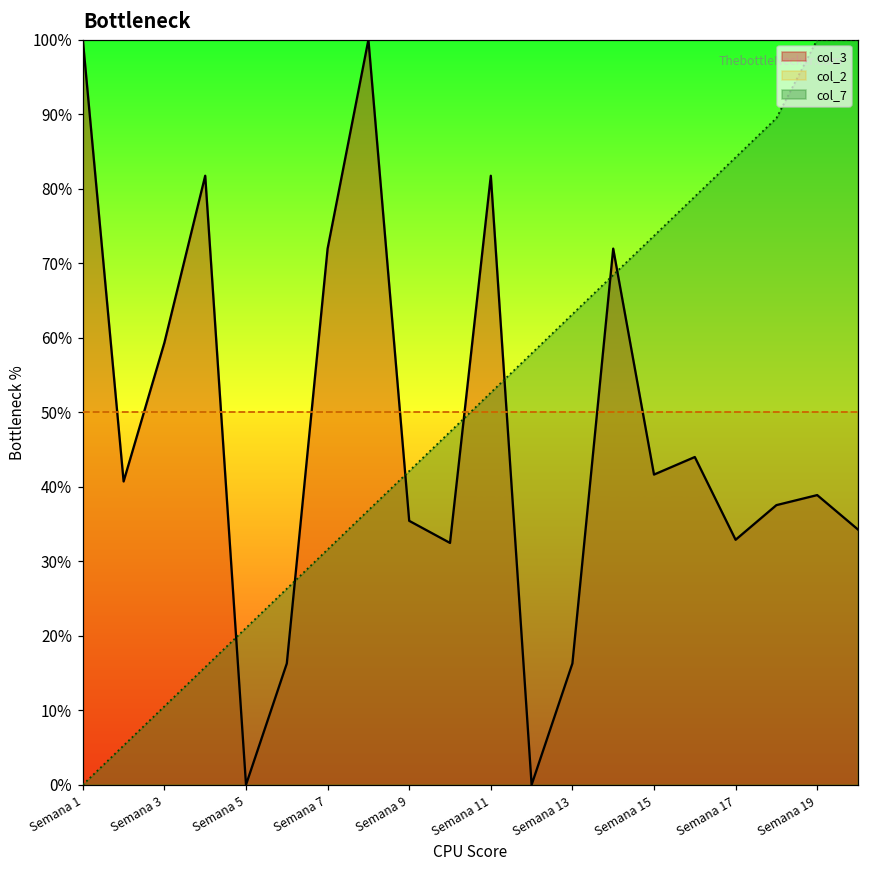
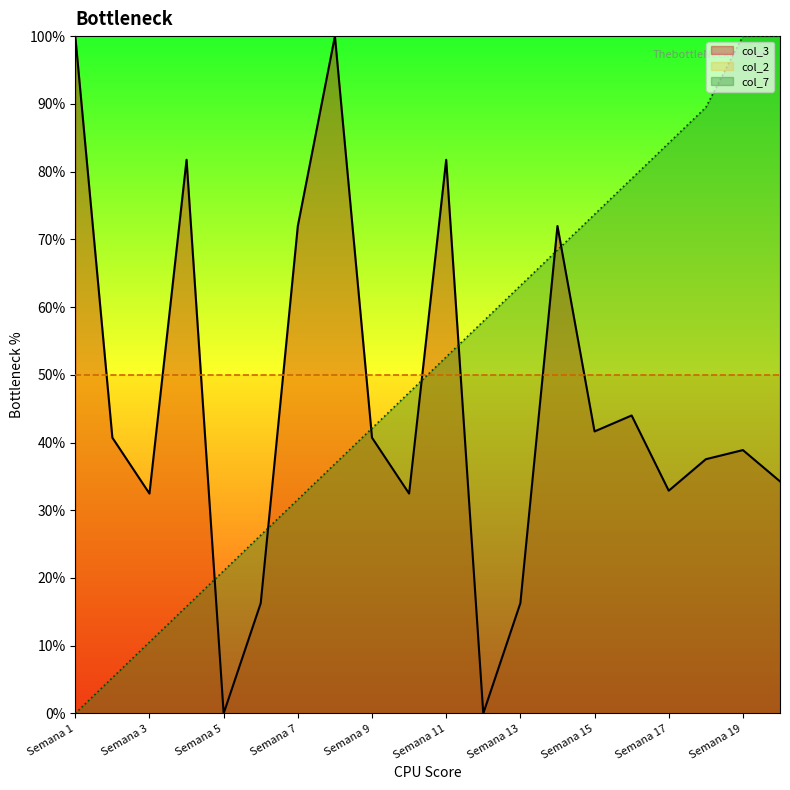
col_3, Semana 3: 59% -> 32%
col_3, Semana 9: 35% -> 41%
